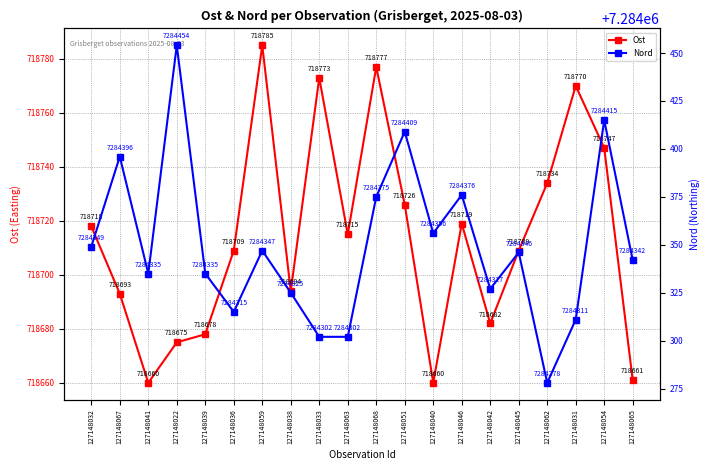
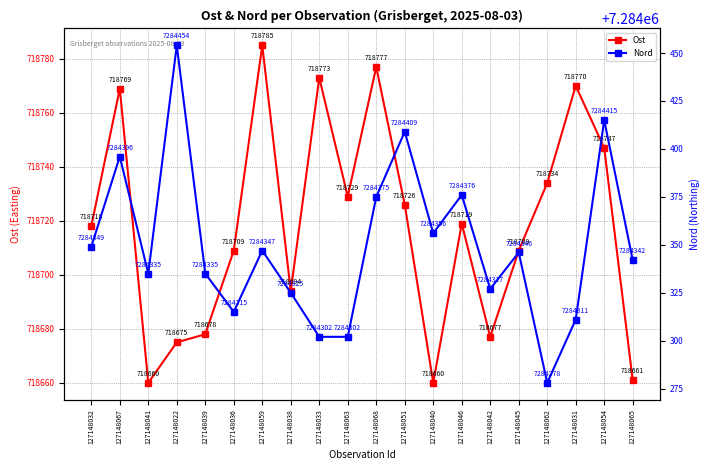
Ost, 127148067: 718693 -> 718769
Ost, 127148063: 718715 -> 718729
Ost, 127148042: 718682 -> 718677
